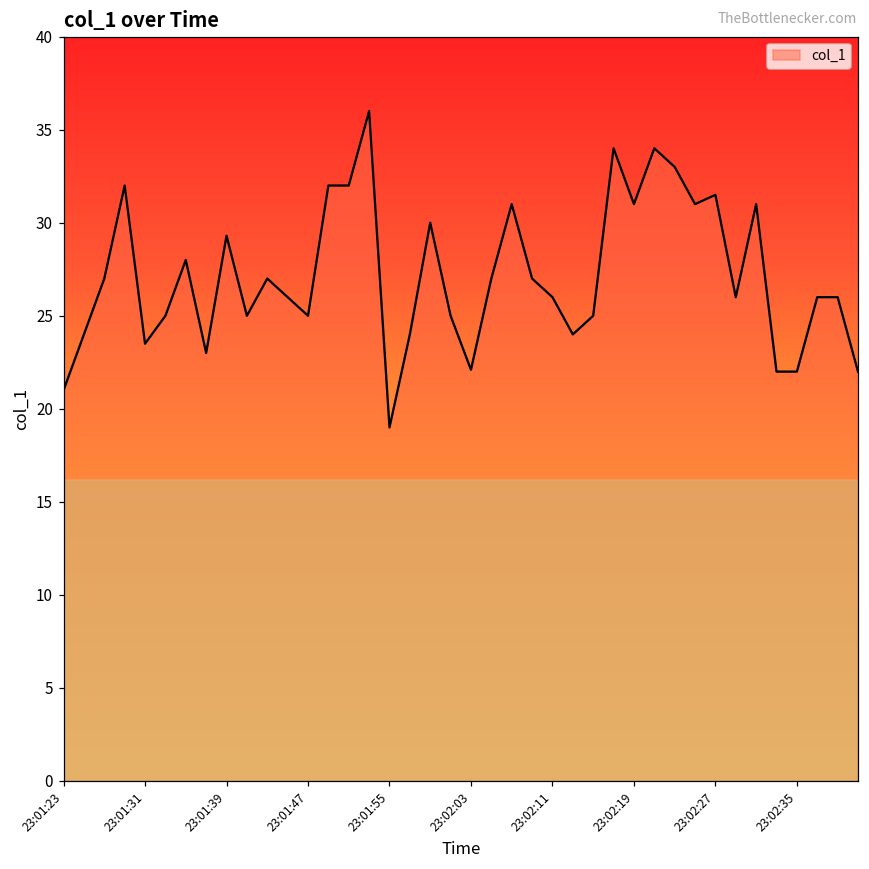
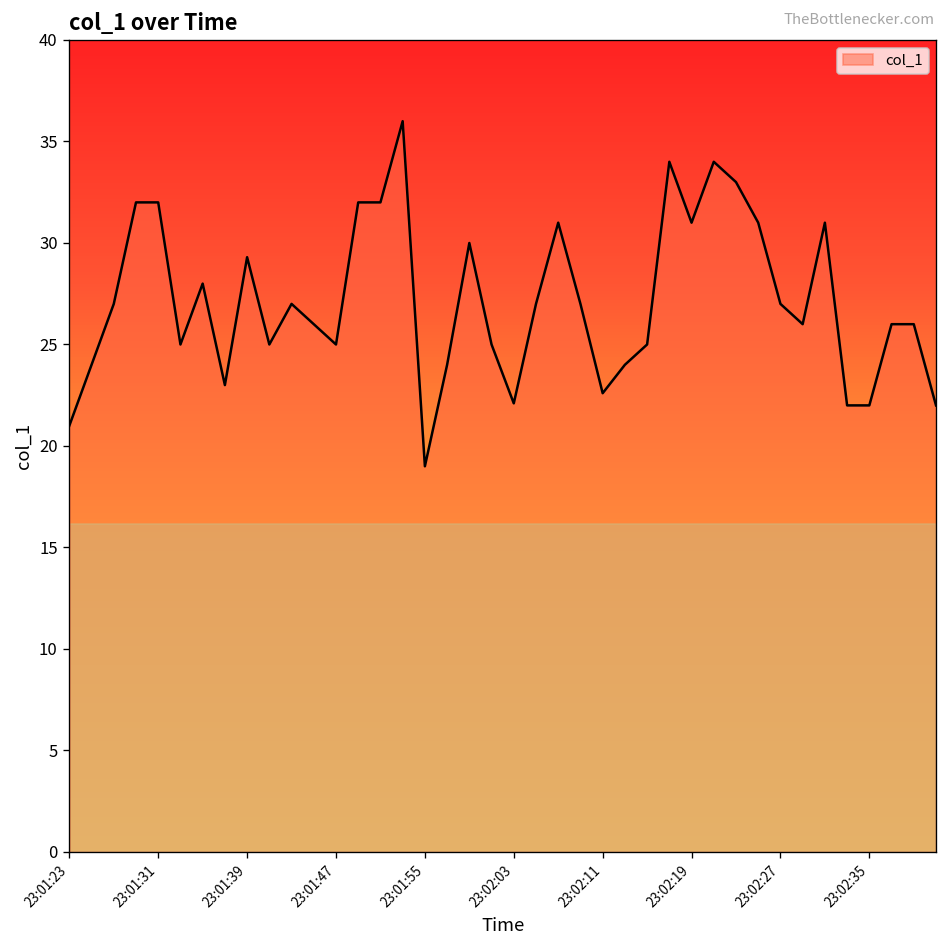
23:01:31: 23.5 -> 32.0
23:02:11: 26.0 -> 22.6
23:02:27: 31.5 -> 27.0
